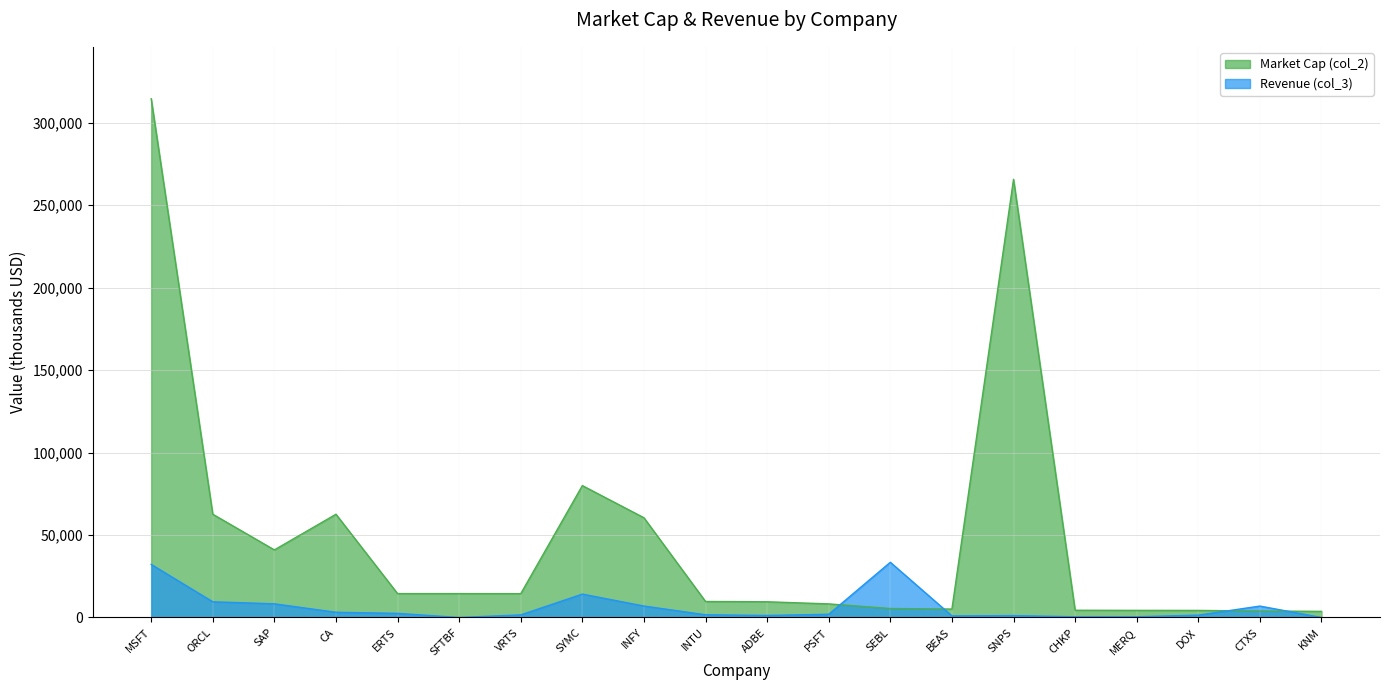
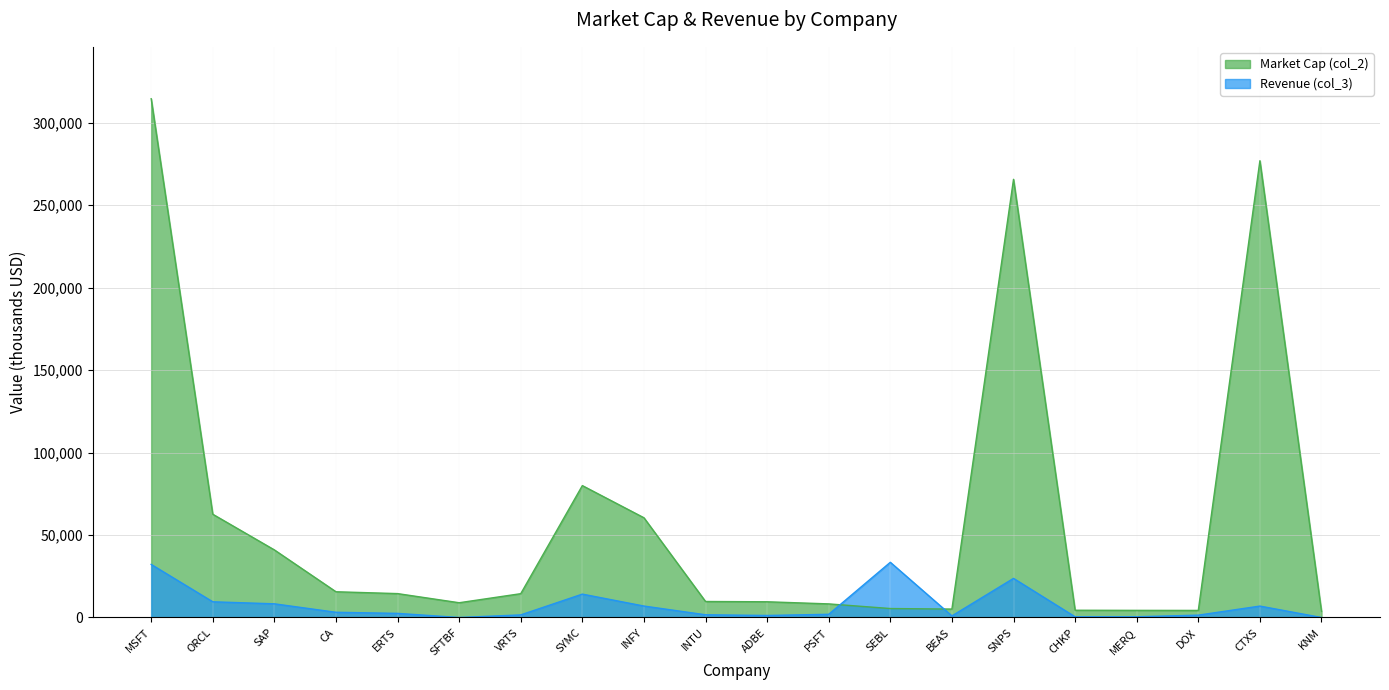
Market Cap (col_2), CA: 63,000 -> 16,000
Market Cap (col_2), SFTBF: 14,000 -> 9,000
Revenue (col_3), SNPS: 1,000 -> 24,000
Market Cap (col_2), CTXS: 4,000 -> 277,000
